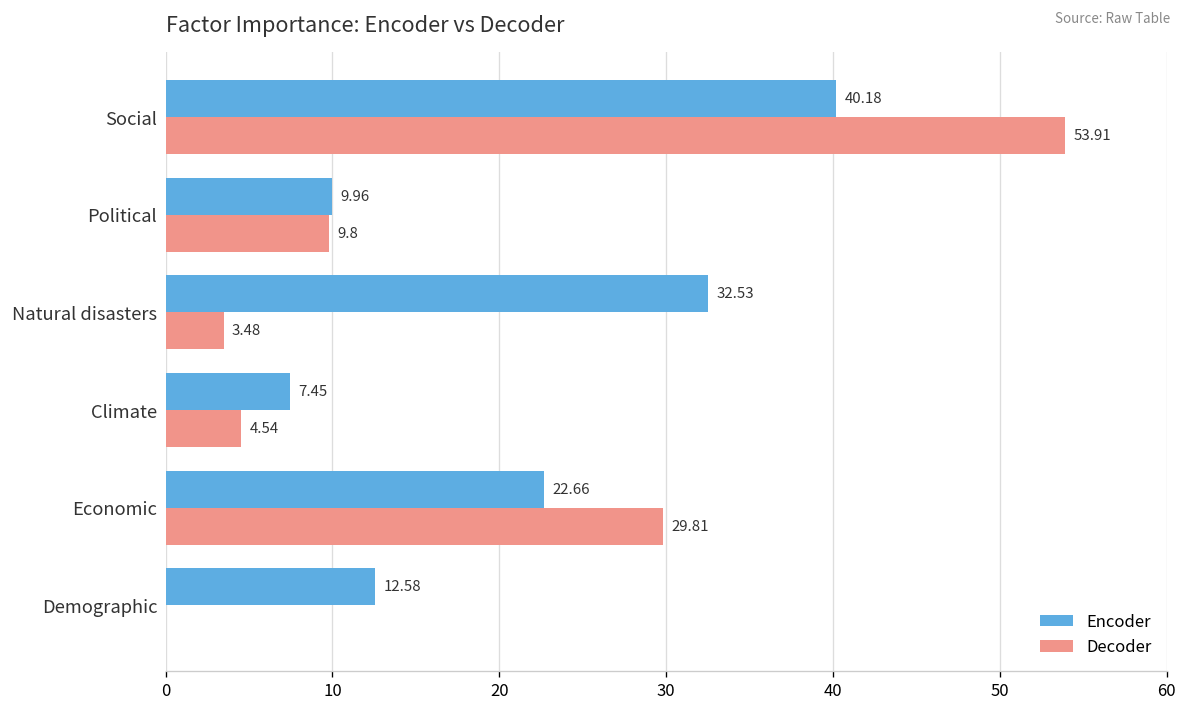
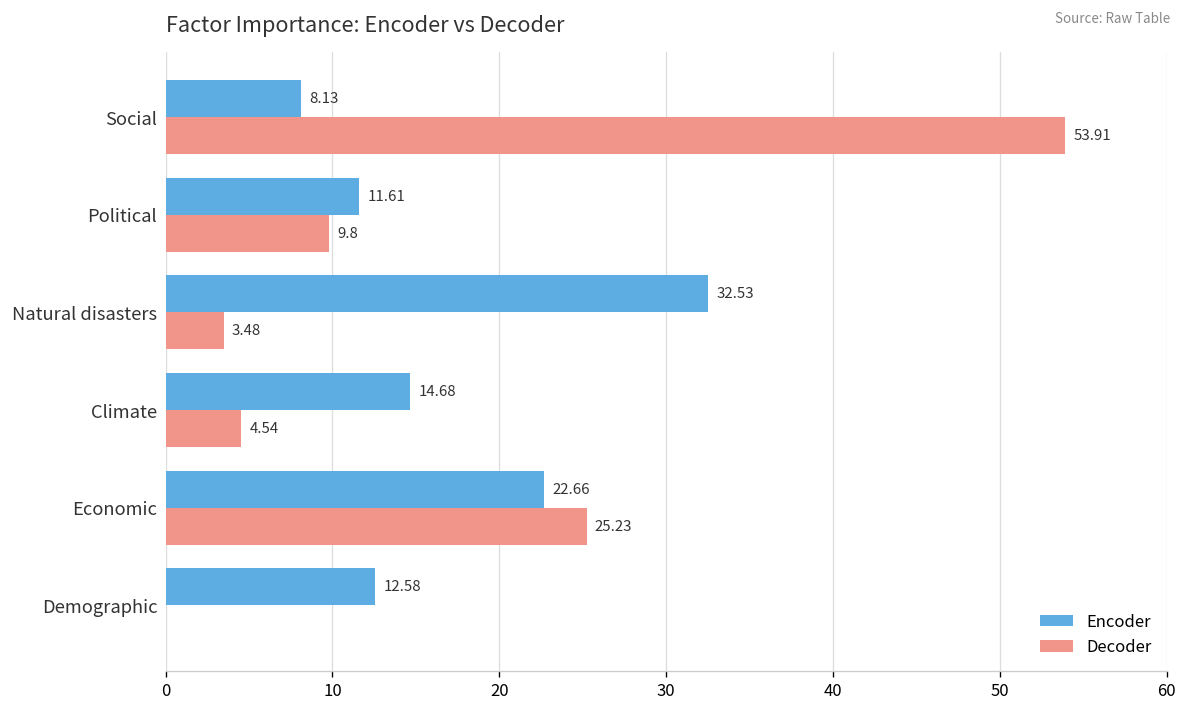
Encoder, Social: 40.18 -> 8.13
Encoder, Political: 9.96 -> 11.61
Encoder, Climate: 7.45 -> 14.68
Decoder, Economic: 29.81 -> 25.23
